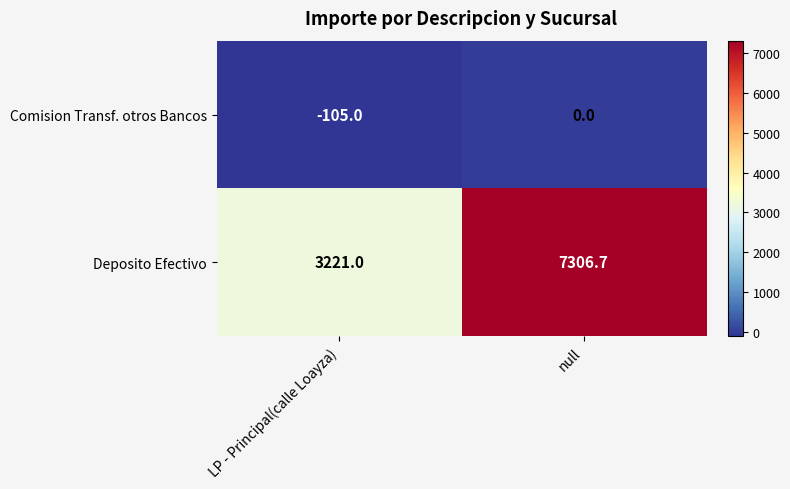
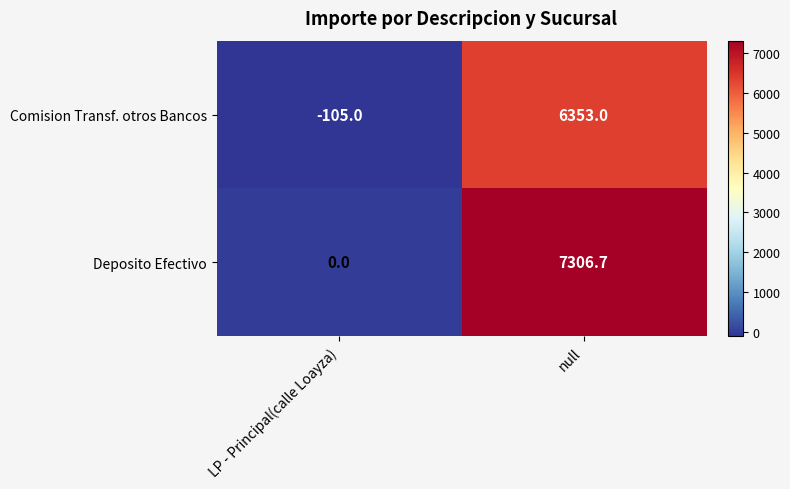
Comision Transf. otros Bancos, null: 0.0 -> 6353.0
Deposito Efectivo, LP - Principal(calle Loayza): 3221.0 -> 0.0
